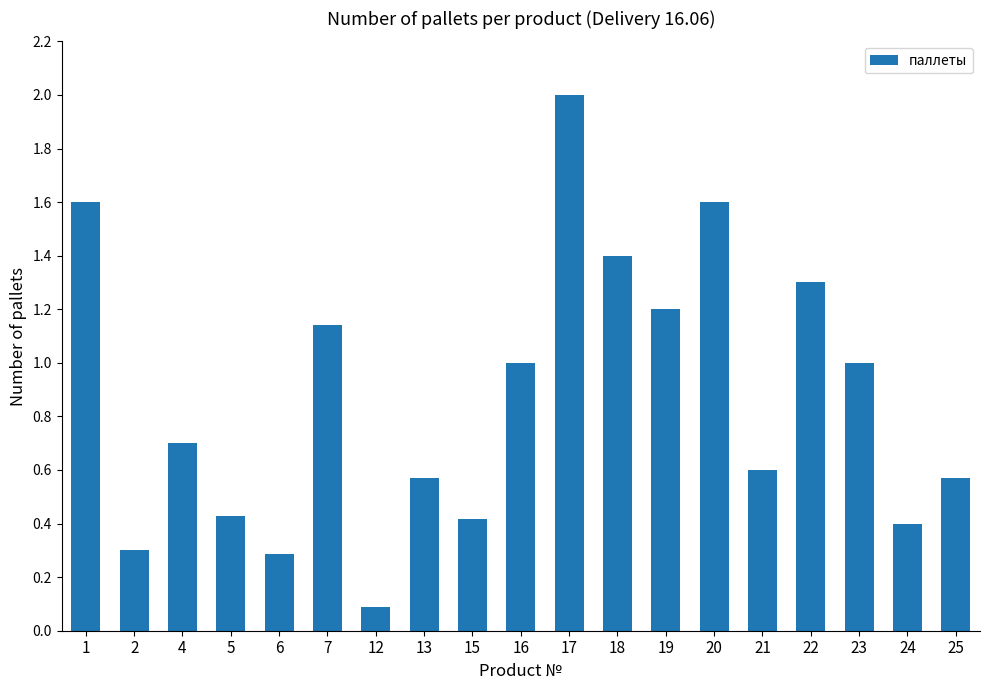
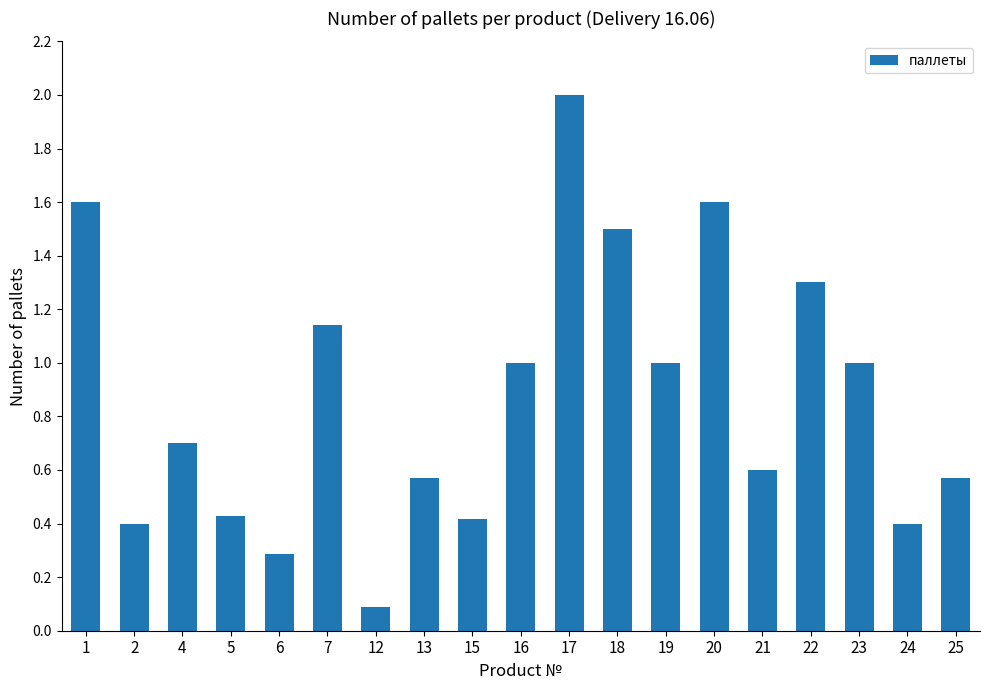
2: 0.3 -> 0.4
18: 1.4 -> 1.5
19: 1.2 -> 1.0
